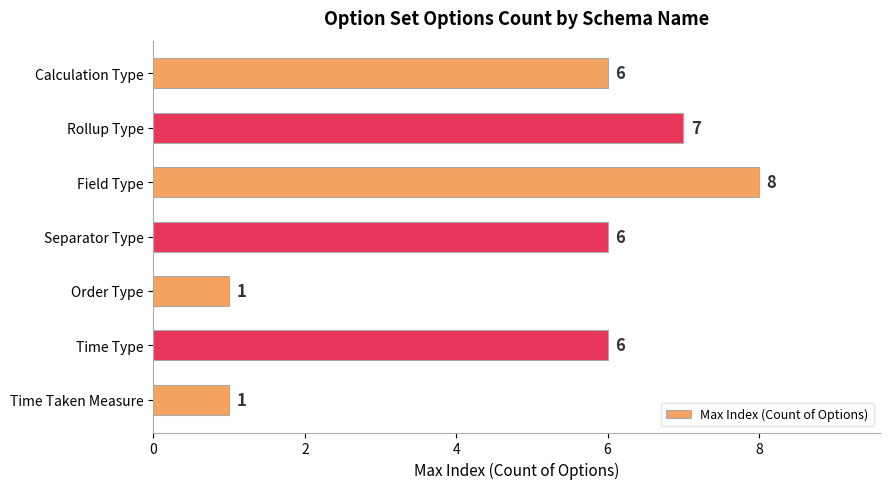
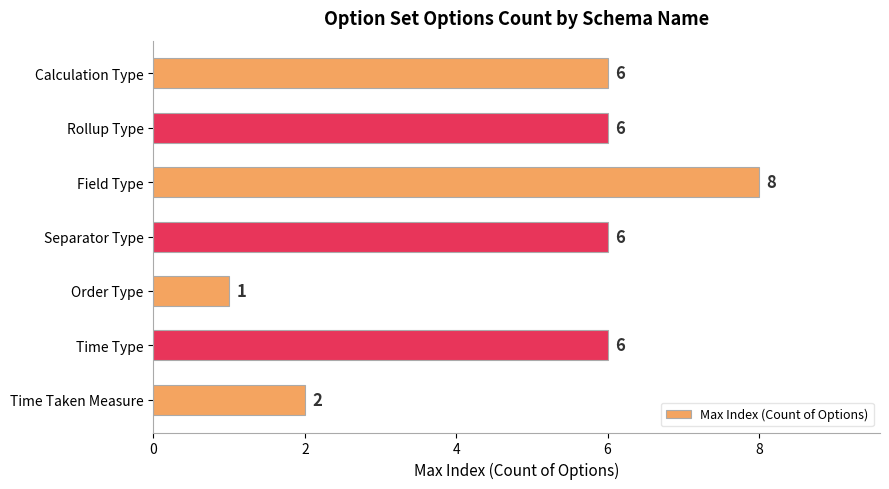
Rollup Type: 7 -> 6
Time Taken Measure: 1 -> 2
